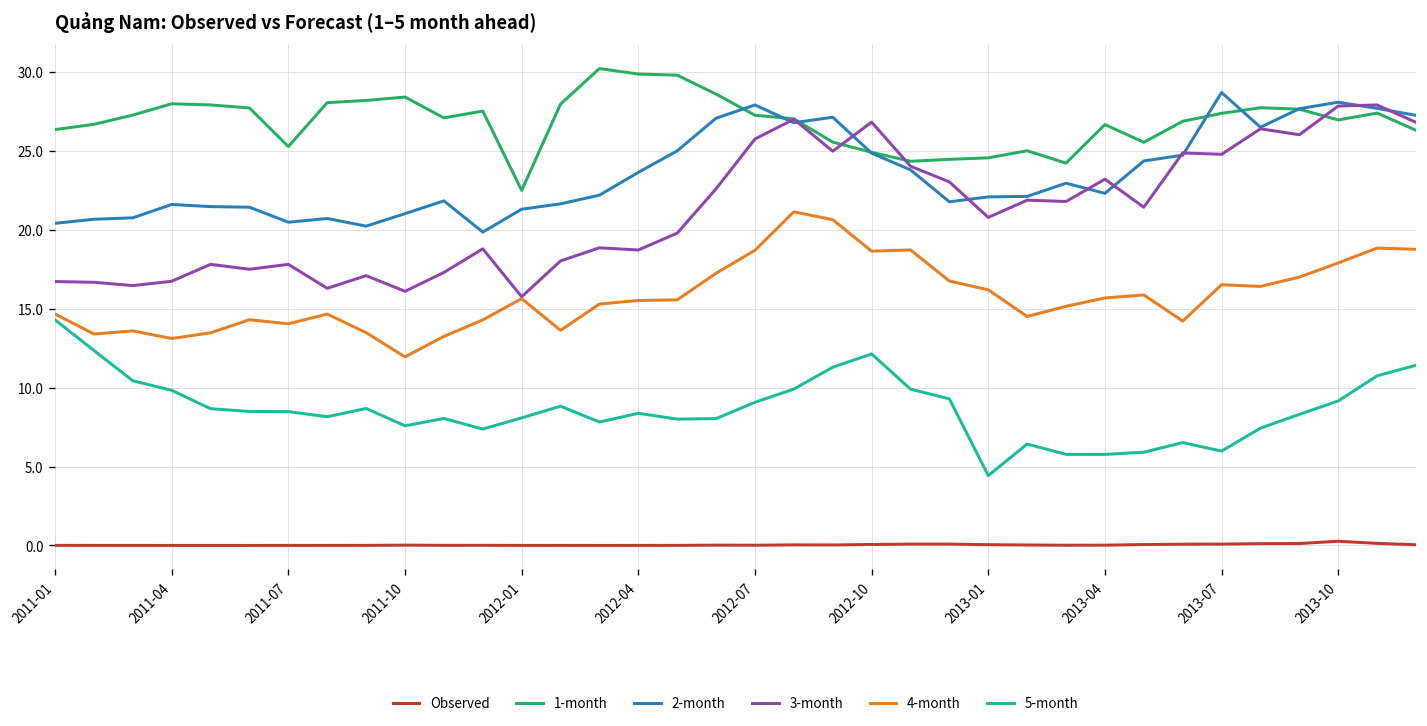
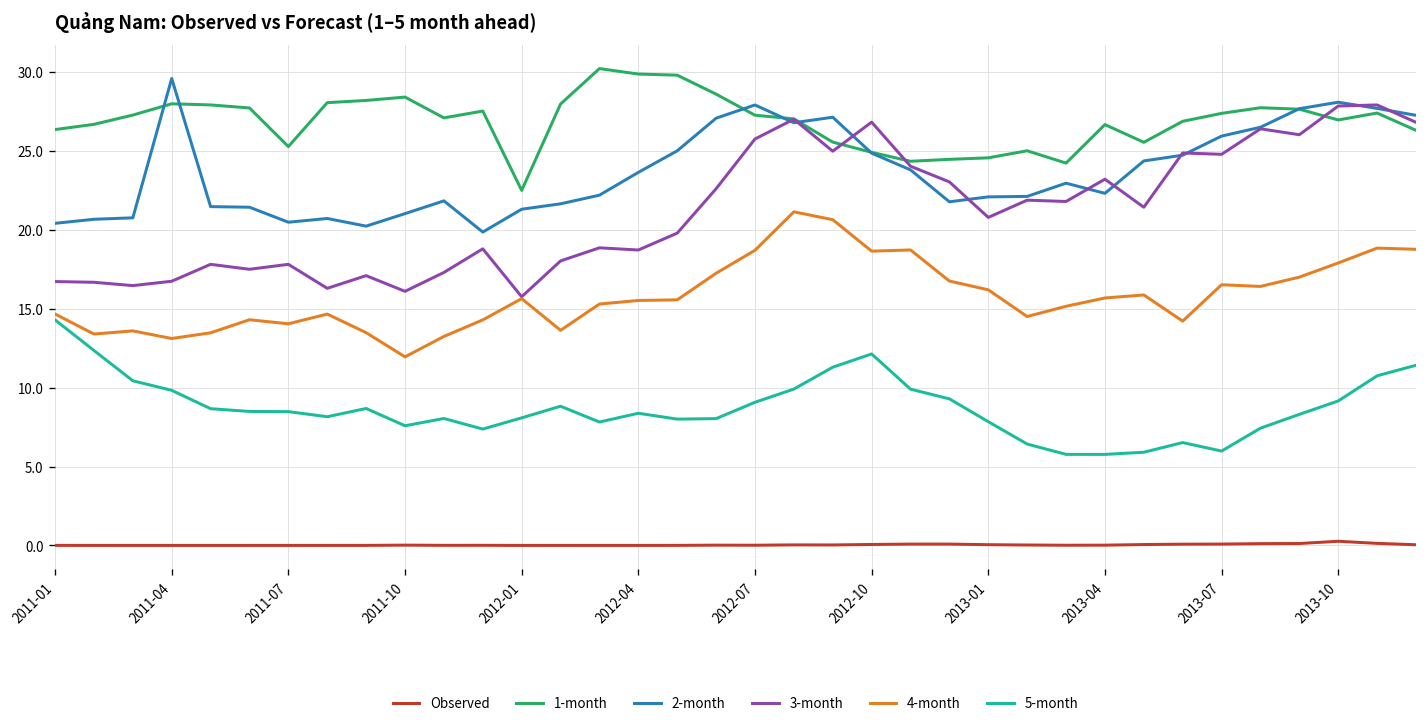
2-month, 2011-04: 21.6 -> 29.6
5-month, 2013-01: 4.4 -> 7.8
2-month, 2013-07: 28.7 -> 25.9
